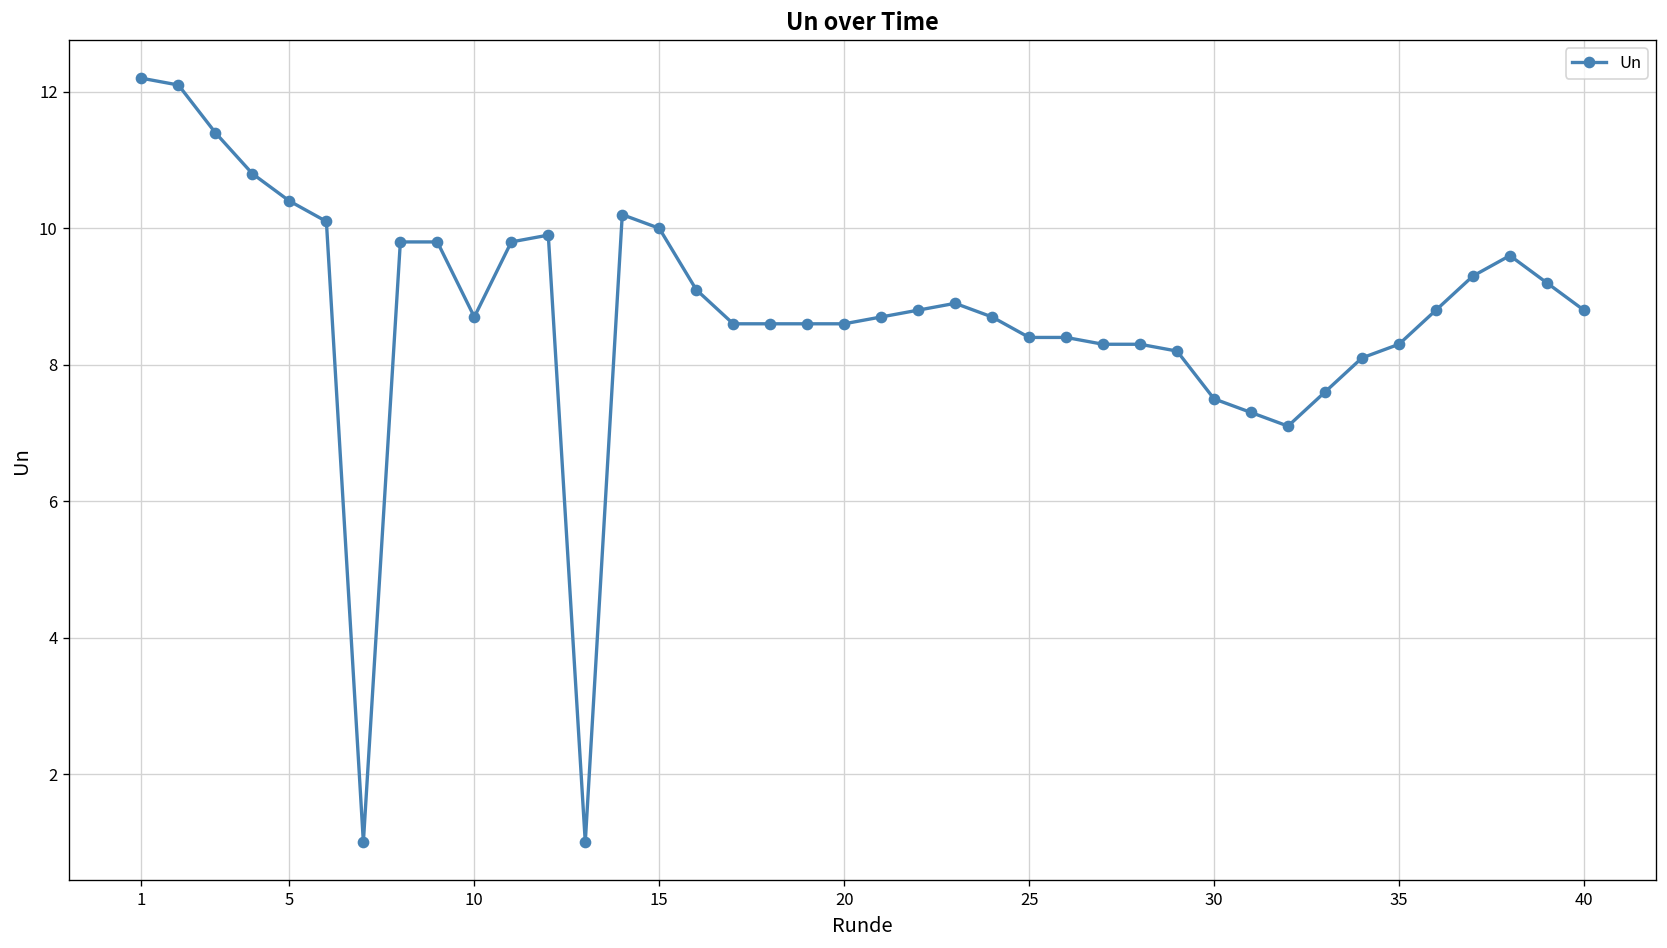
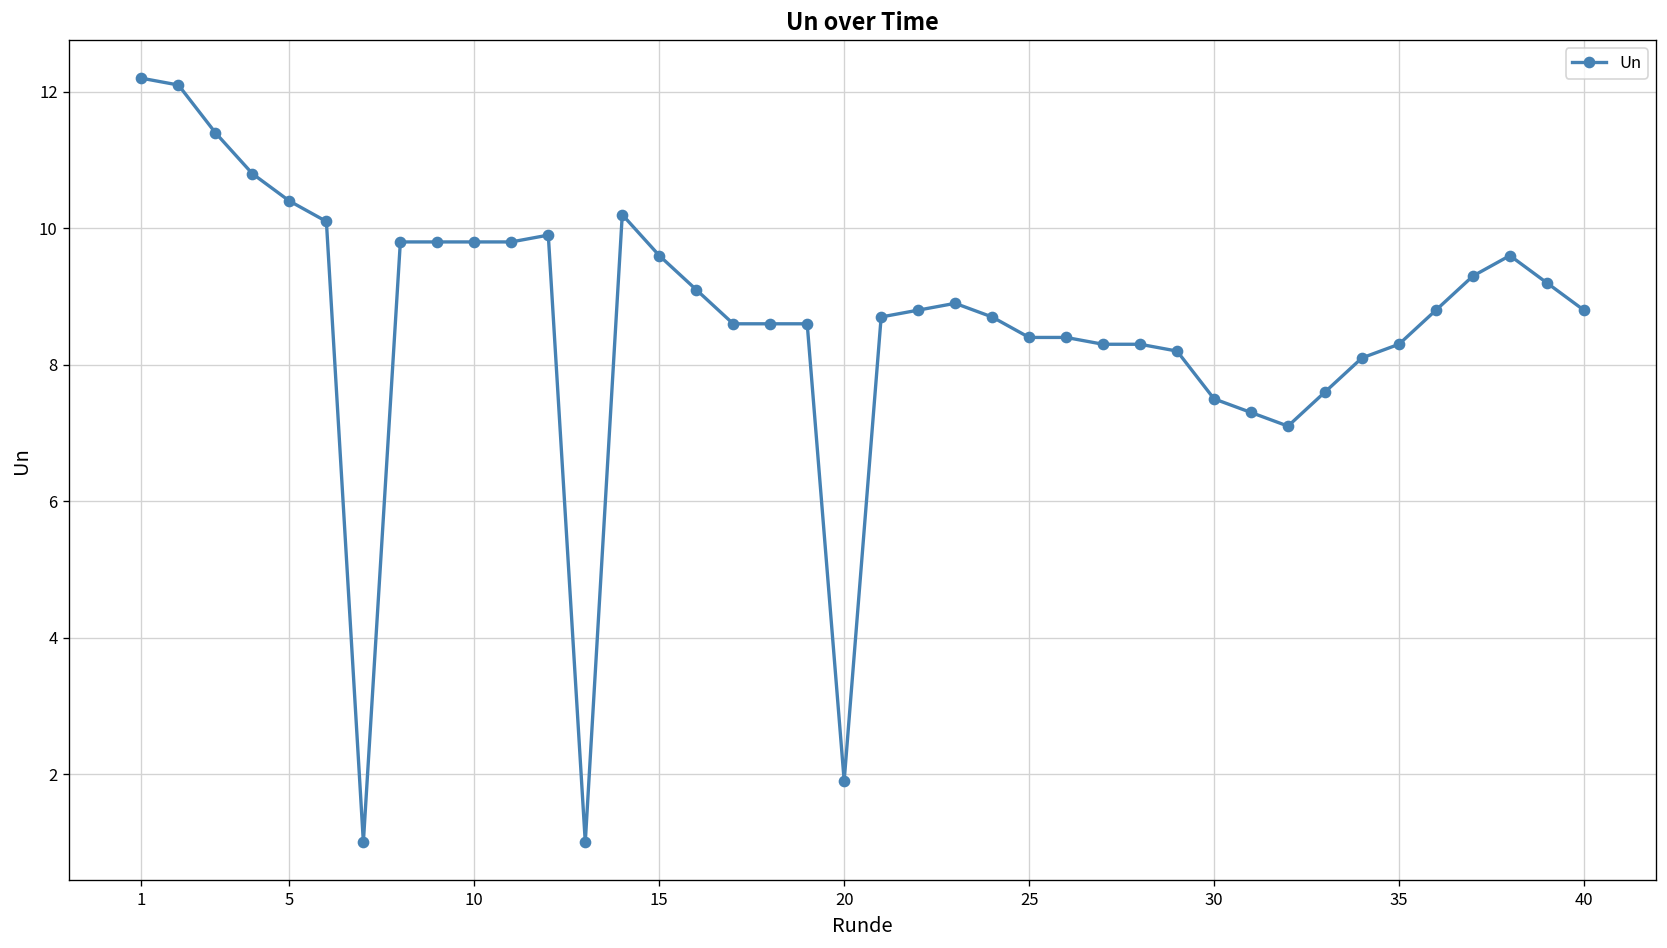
10: 8.7 -> 9.8
15: 10.0 -> 9.6
20: 8.6 -> 1.9
